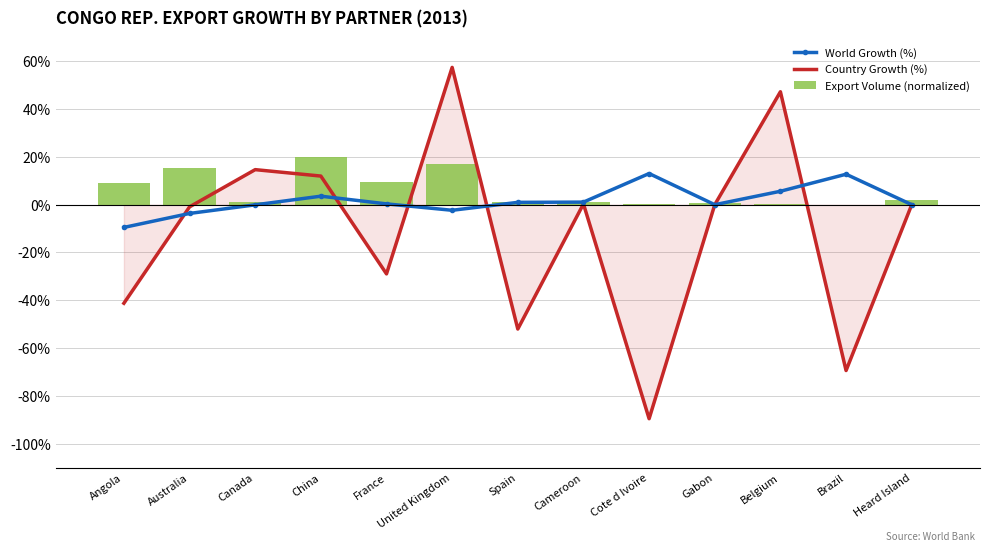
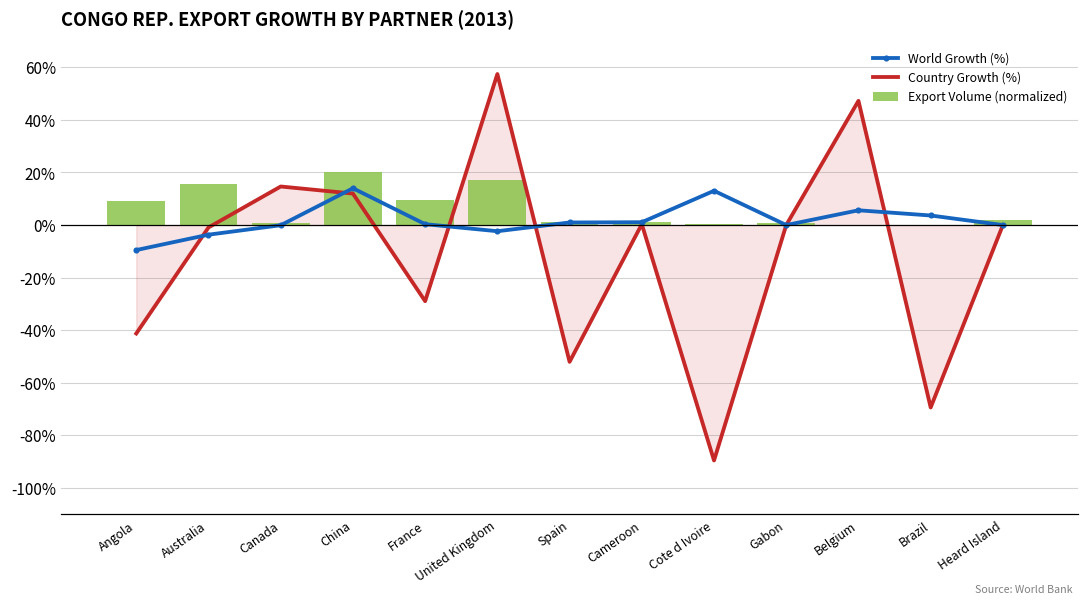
World Growth (%), China: 4% -> 14%
World Growth (%), Brazil: 13% -> 4%
